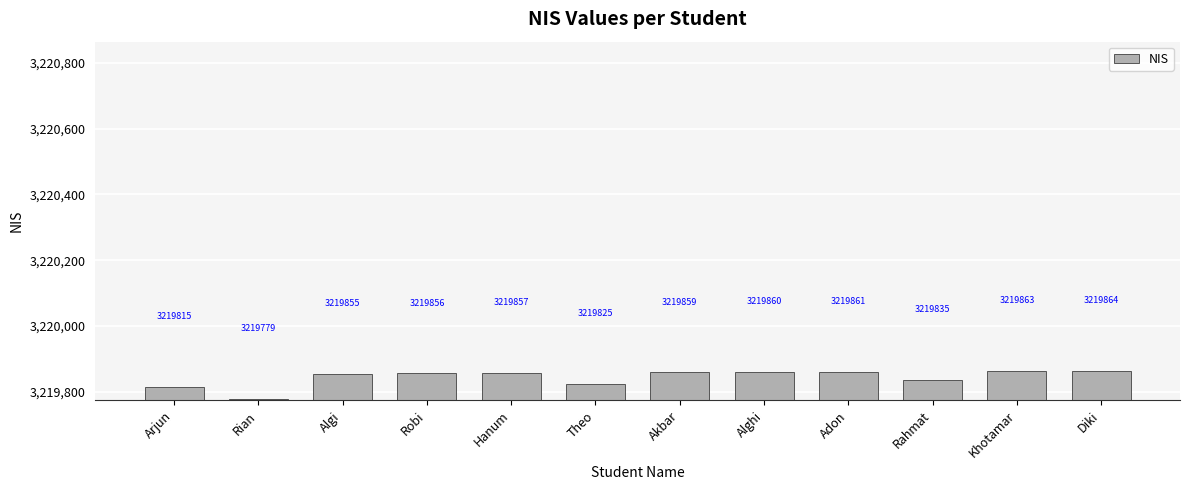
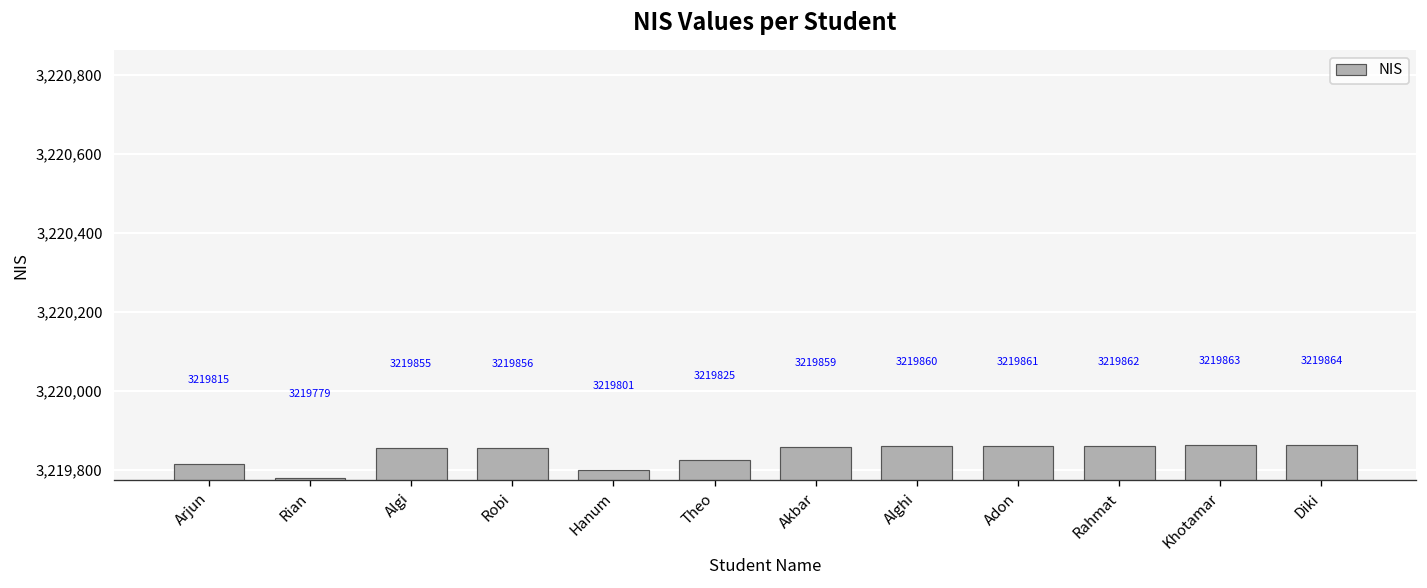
Hanum: 3219857 -> 3219801
Rahmat: 3219835 -> 3219862
